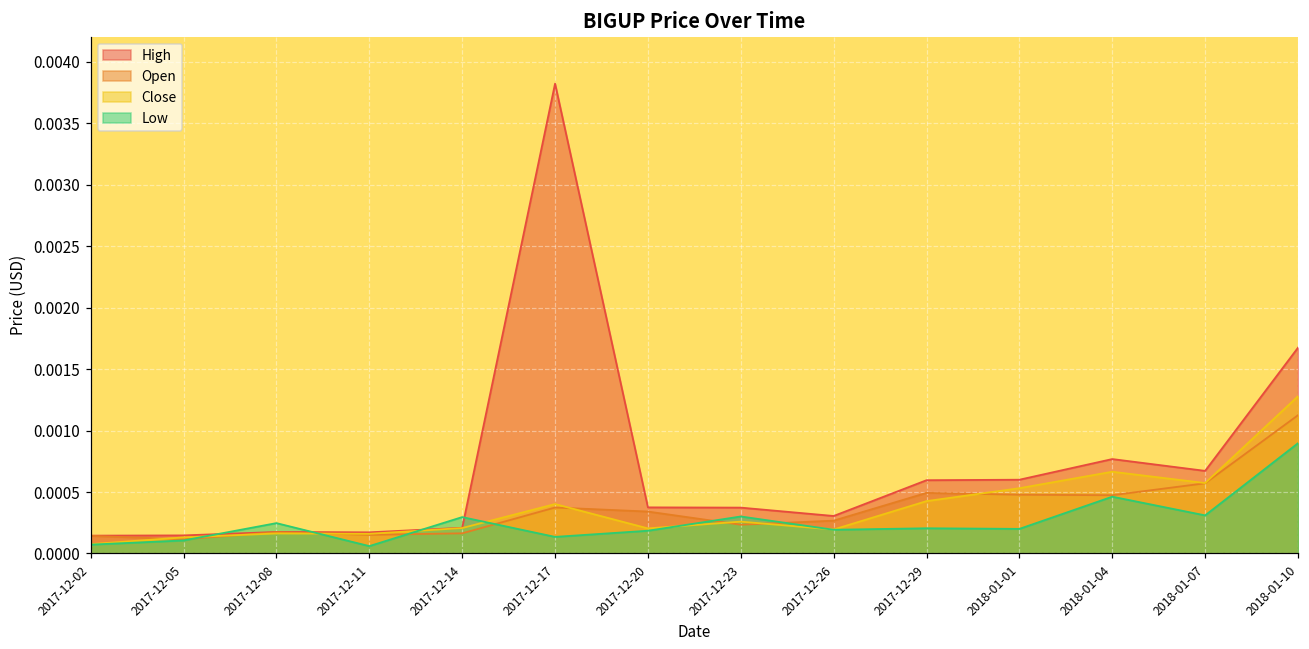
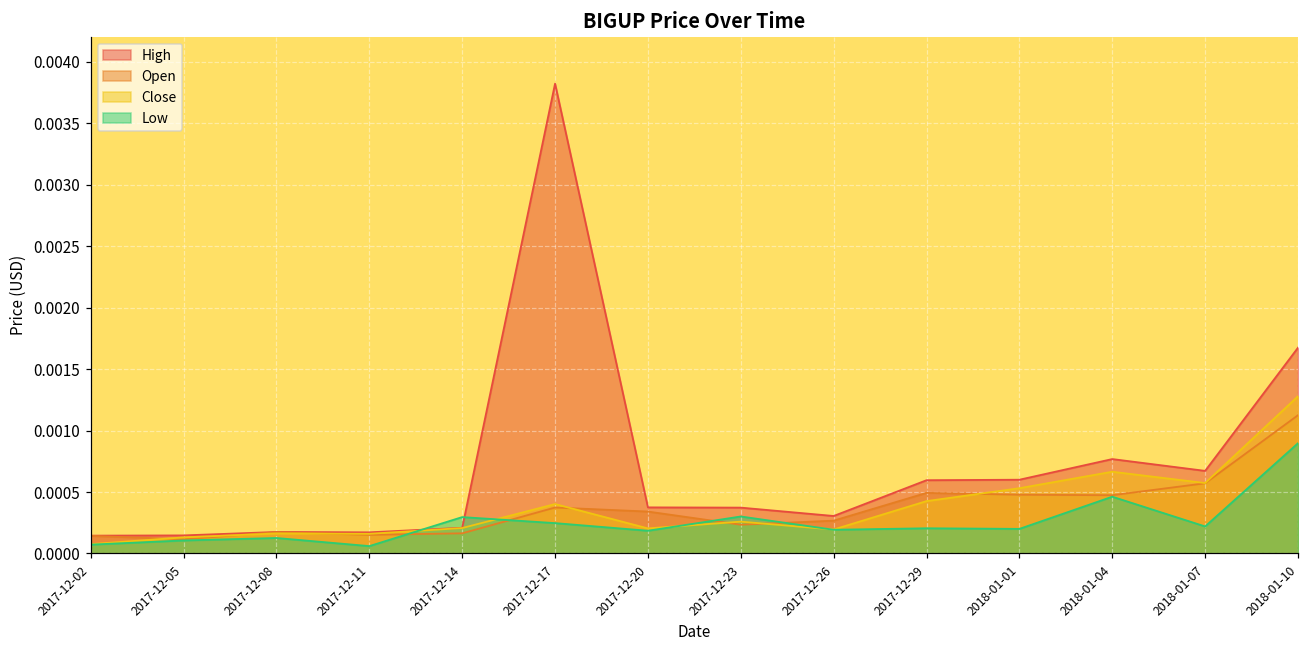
Low, 2017-12-08: 0.00025 -> 0.00013
Low, 2017-12-17: 0.00014 -> 0.00025
Low, 2018-01-07: 0.00031 -> 0.00022
